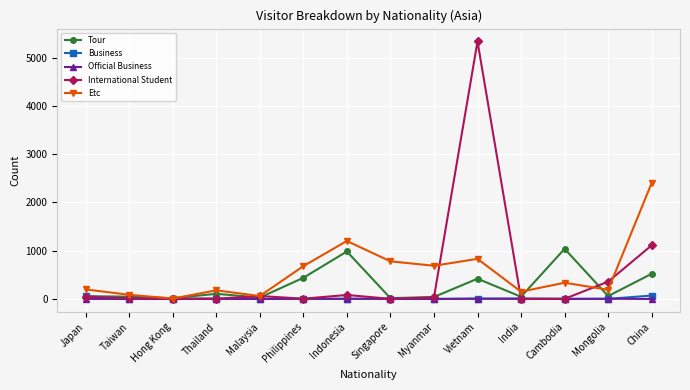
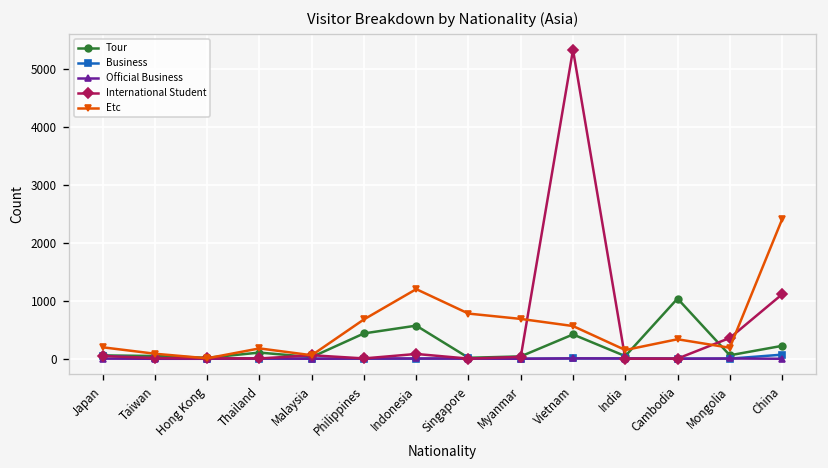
Tour, Indonesia: 1000 -> 600
Etc, Vietnam: 800 -> 600
Tour, China: 500 -> 200
